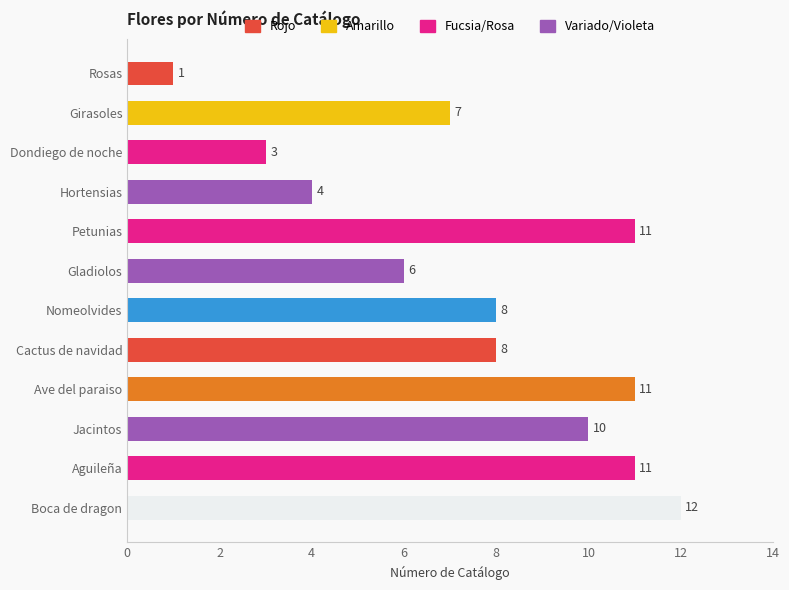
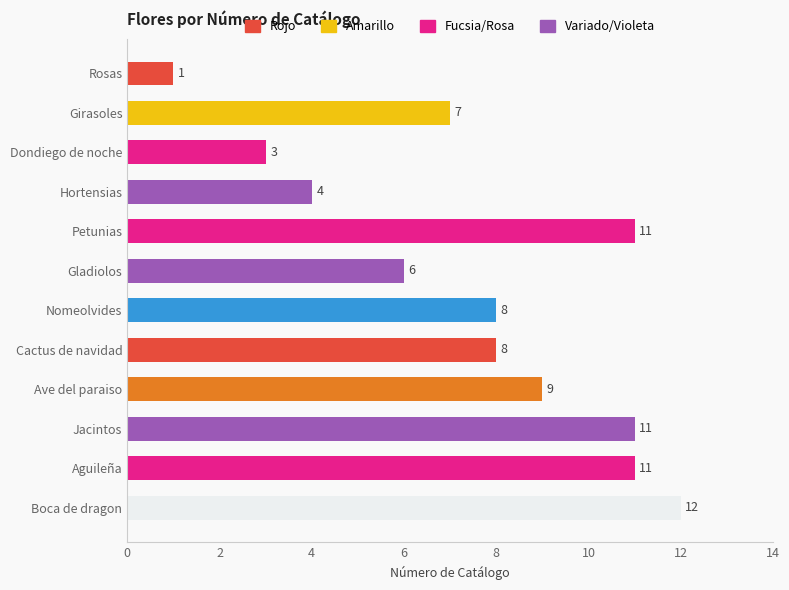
Ave del paraiso: 11 -> 9
Jacintos: 10 -> 11
